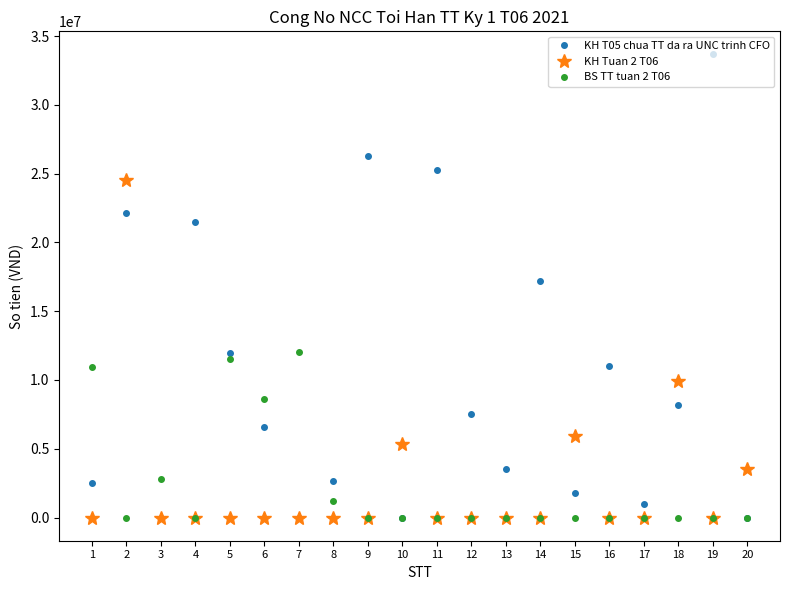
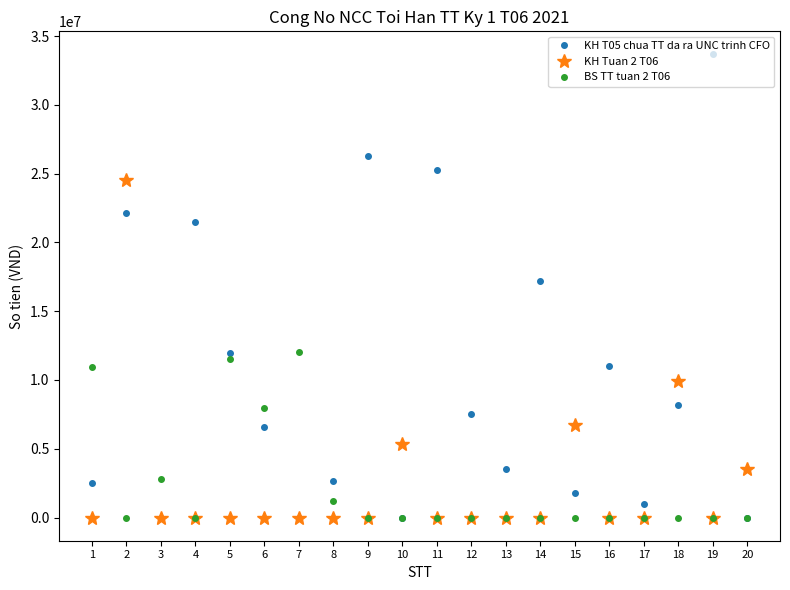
BS TT tuan 2 T06, 6: 8700000 -> 8000000
KH Tuan 2 T06, 15: 5900000 -> 6700000
